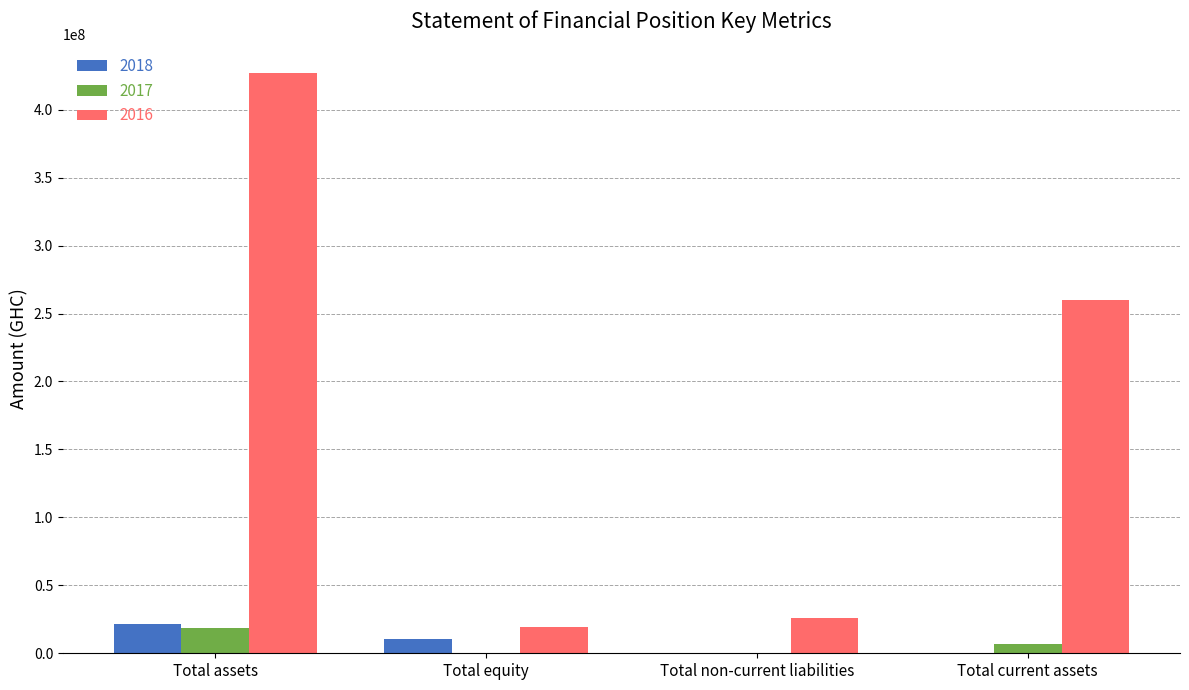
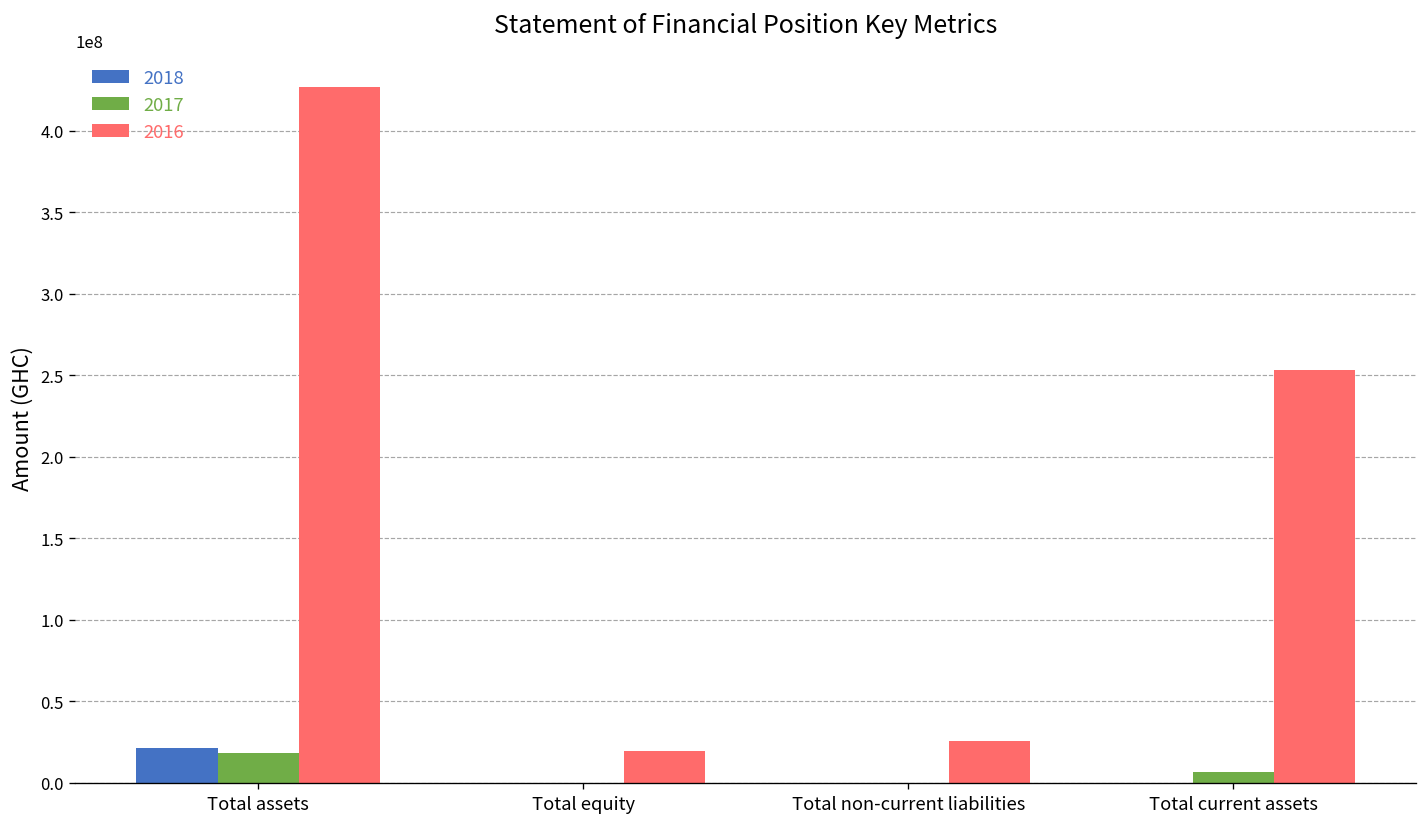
2018, Total equity: 11000000 -> 0
2016, Total current assets: 260000000 -> 253000000
